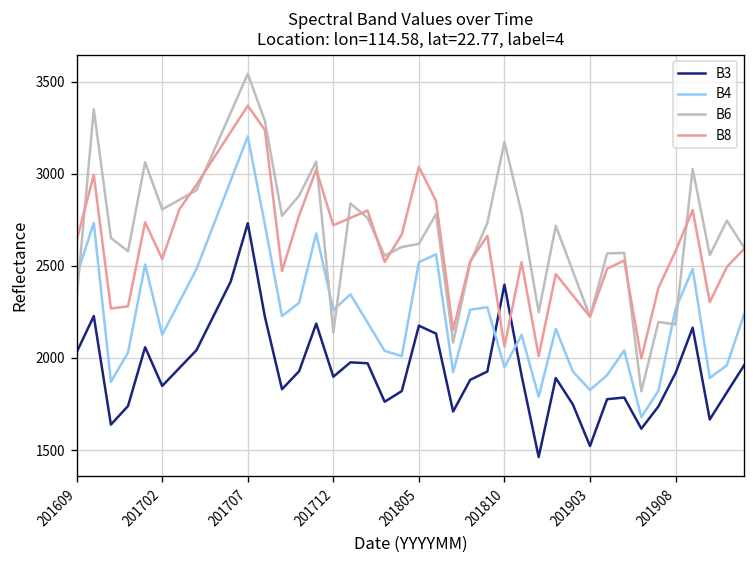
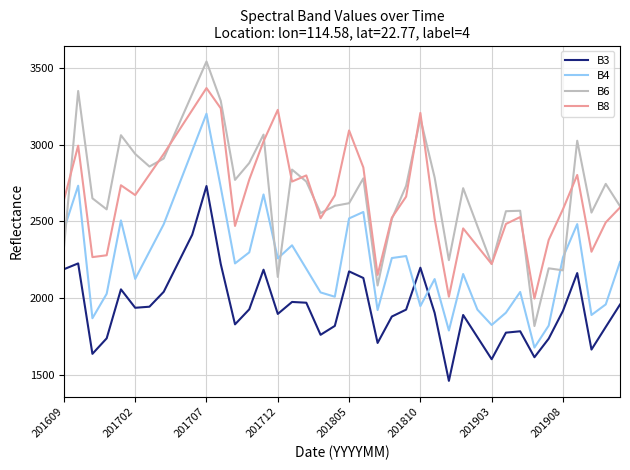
B3, 201609: 2030 -> 2190
B3, 201702: 1850 -> 1940
B6, 201702: 2810 -> 2940
B8, 201702: 2540 -> 2670
B8, 201712: 2720 -> 3230
B8, 201805: 3040 -> 3090
B3, 201810: 2400 -> 2200
B8, 201810: 2060 -> 3210
B3, 201903: 1520 -> 1600
